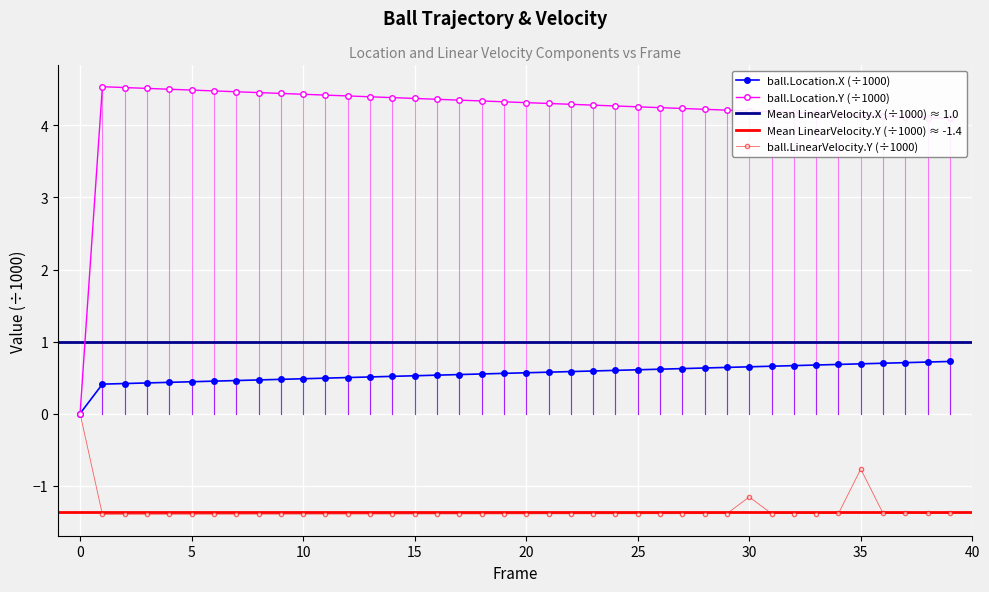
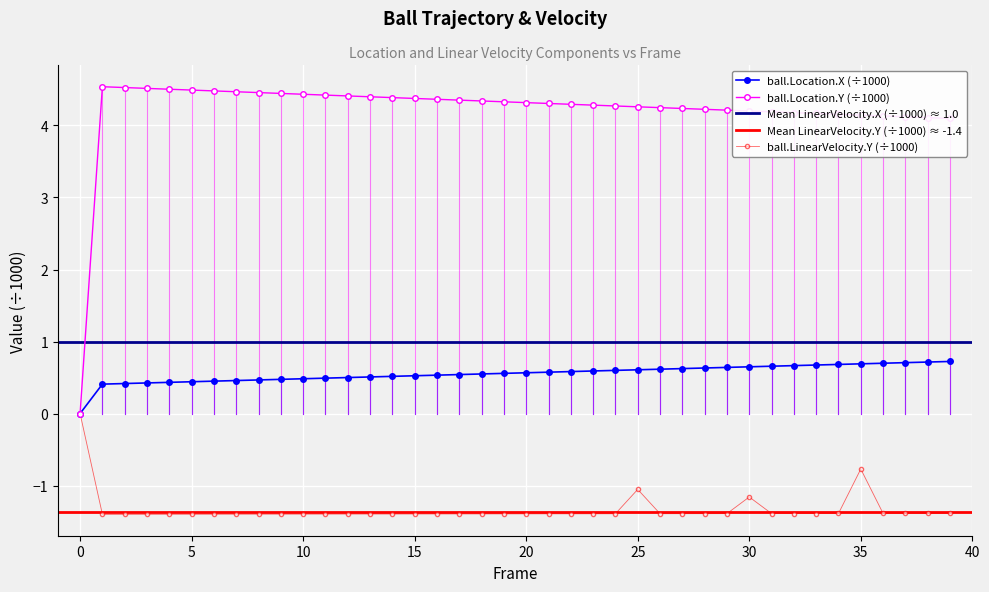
ball.LinearVelocity.Y (÷1000), 25: -1.4 -> -1.1
